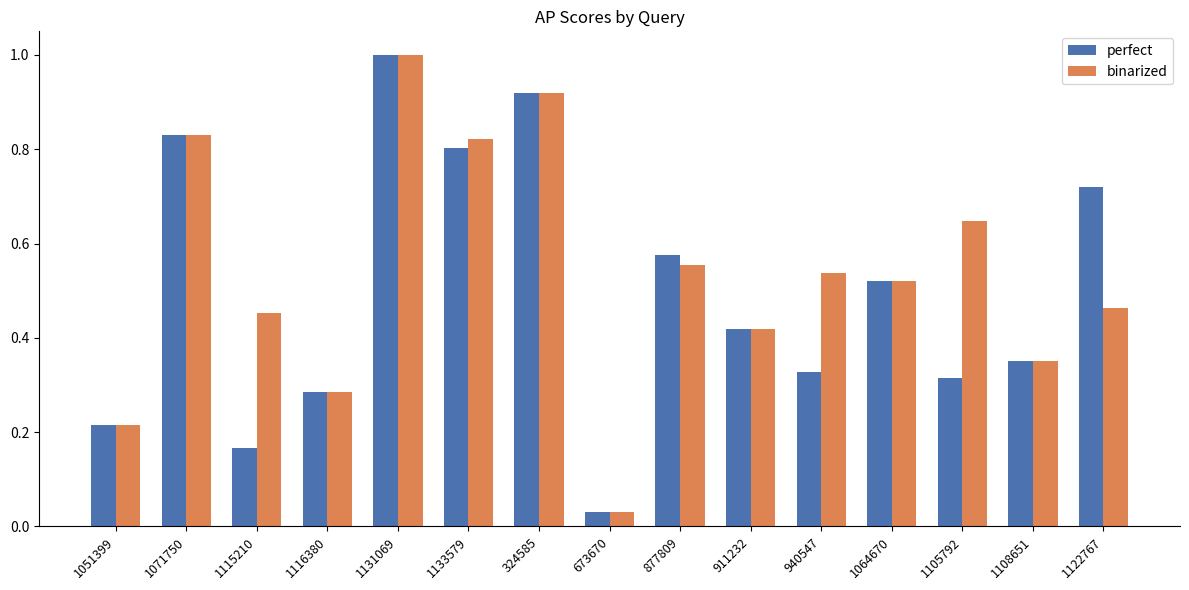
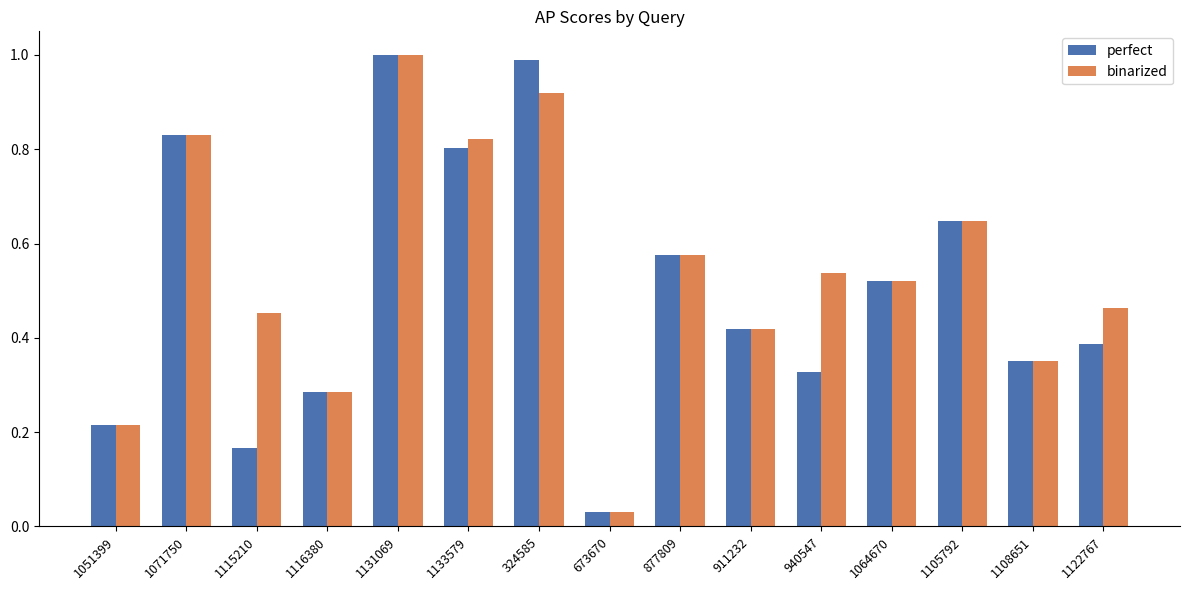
perfect, 324585: 0.92 -> 0.99
binarized, 877809: 0.55 -> 0.58
perfect, 1105792: 0.31 -> 0.65
perfect, 1122767: 0.72 -> 0.39
